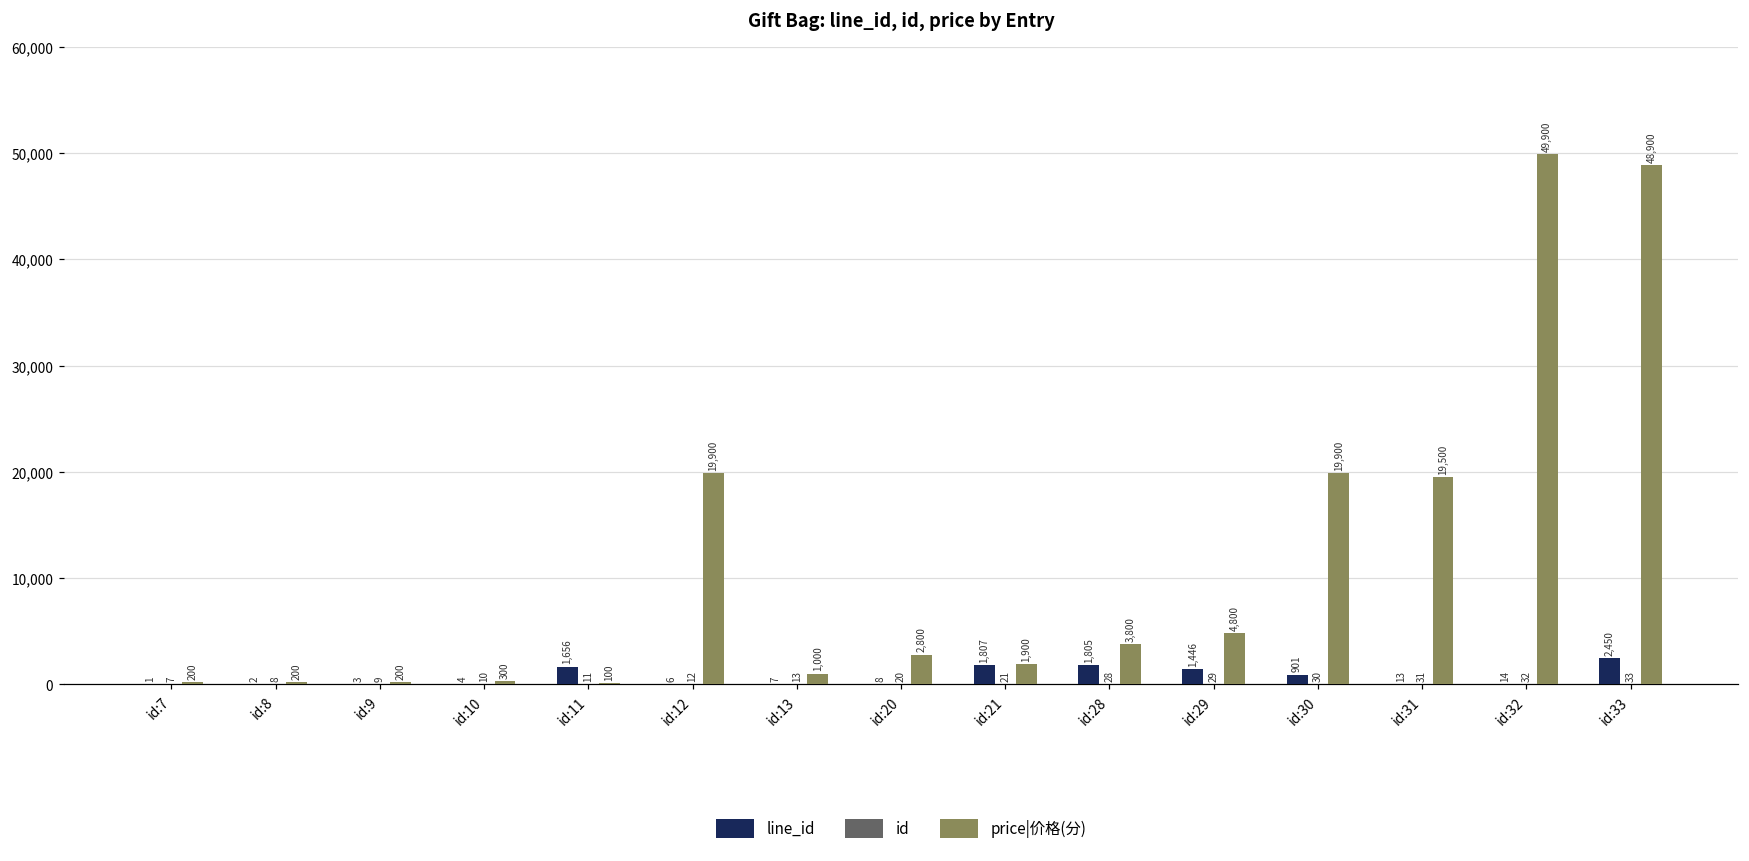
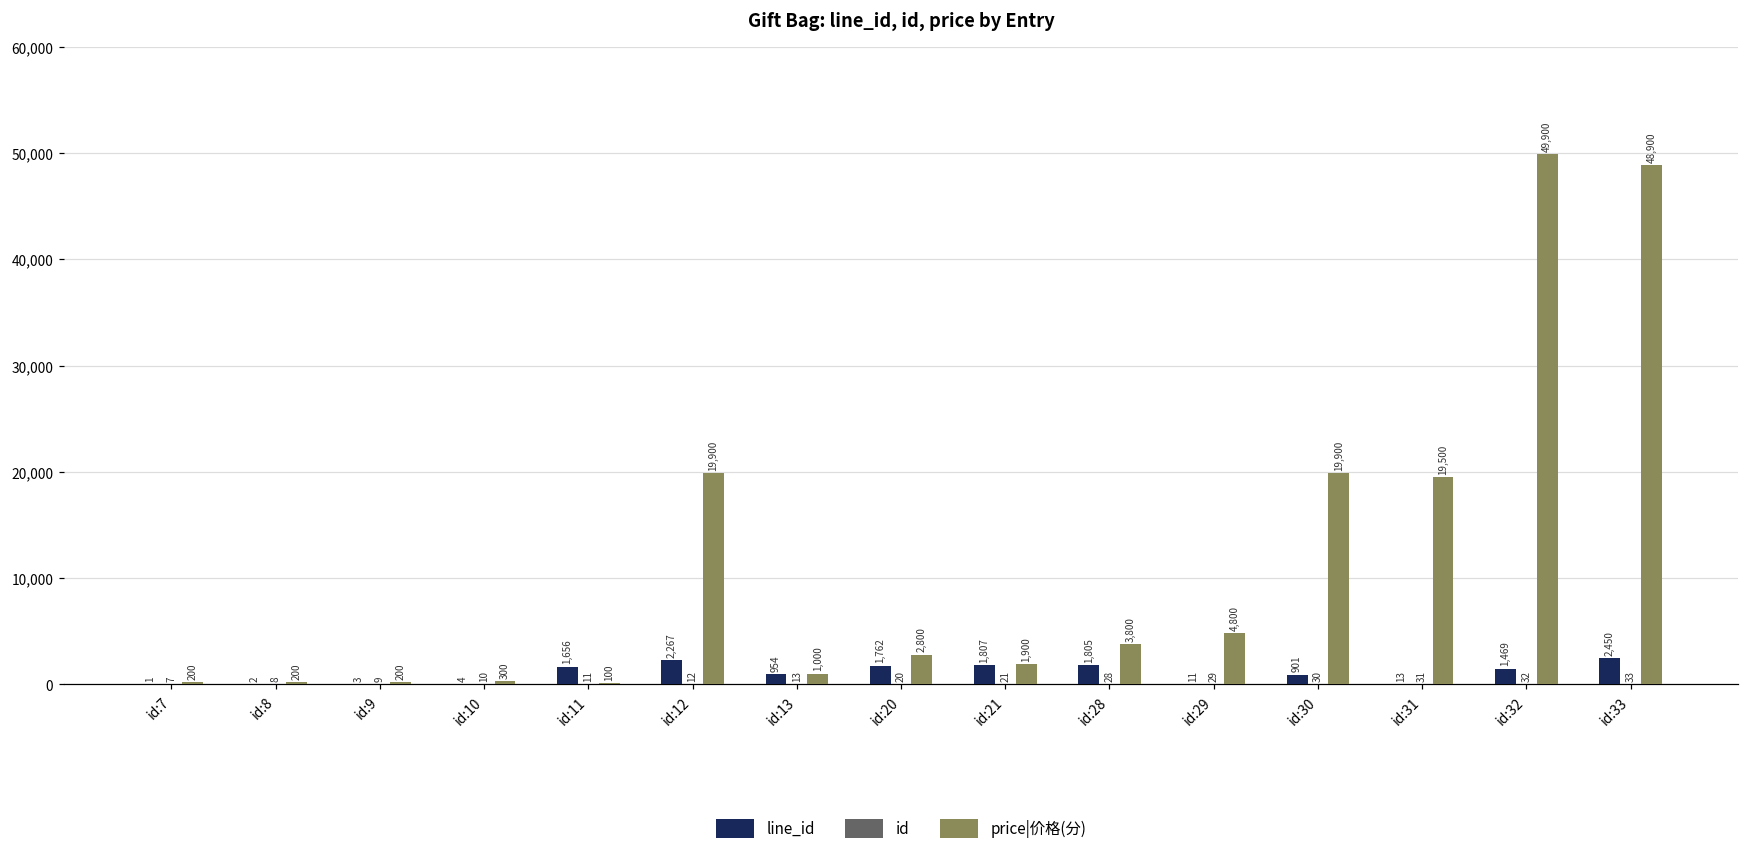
line_id, id:12: 6 -> 2,267
line_id, id:13: 7 -> 954
line_id, id:20: 8 -> 1,762
line_id, id:29: 1,446 -> 11
line_id, id:32: 14 -> 1,469
